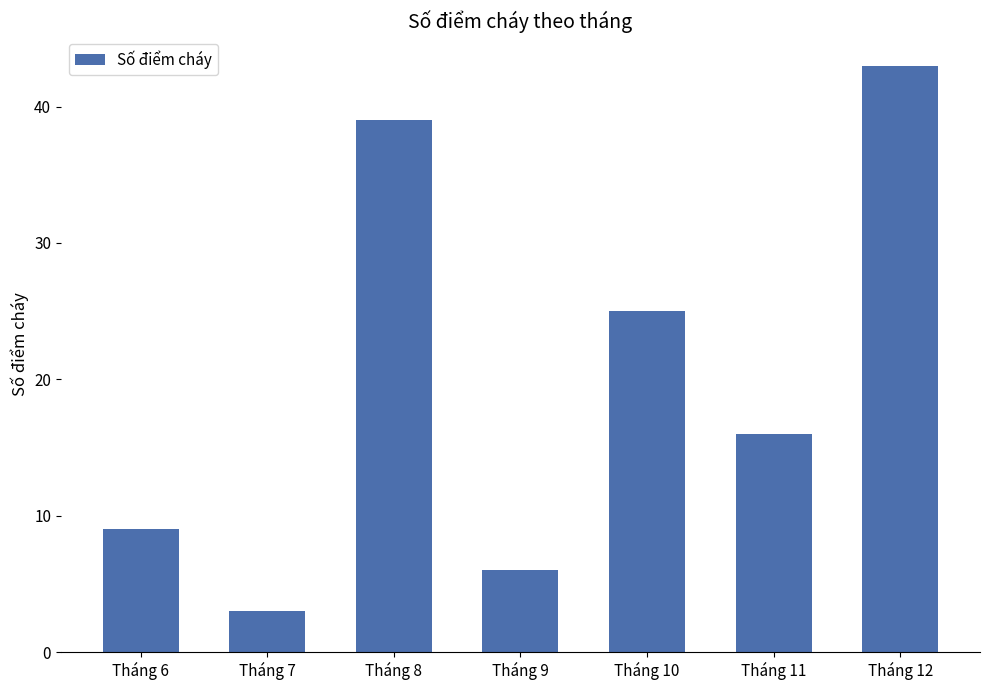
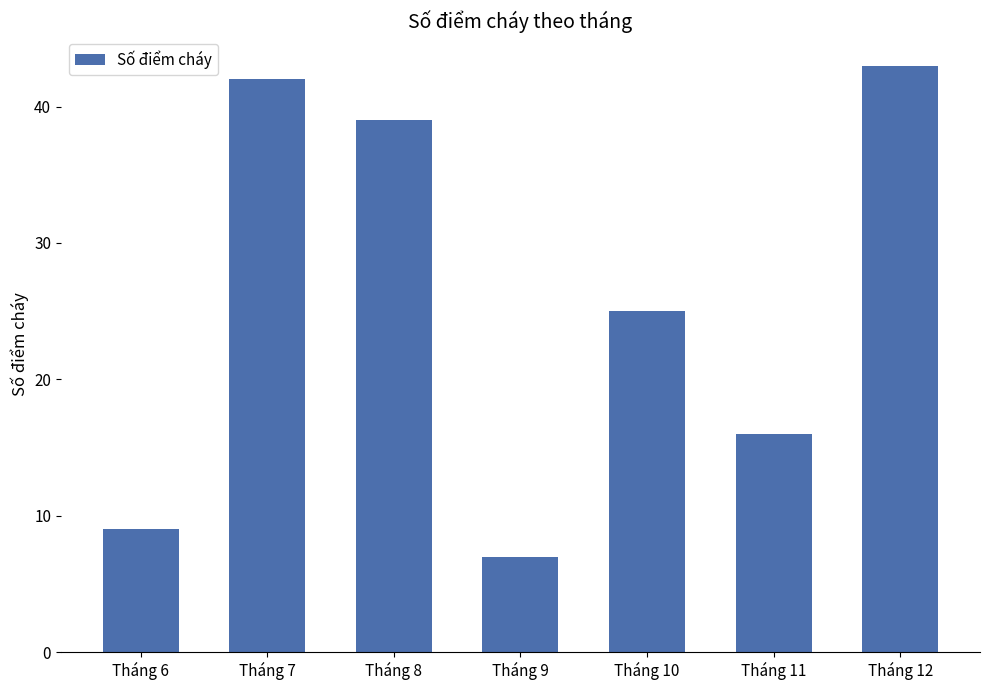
Tháng 7: 3 -> 42
Tháng 9: 6 -> 7
